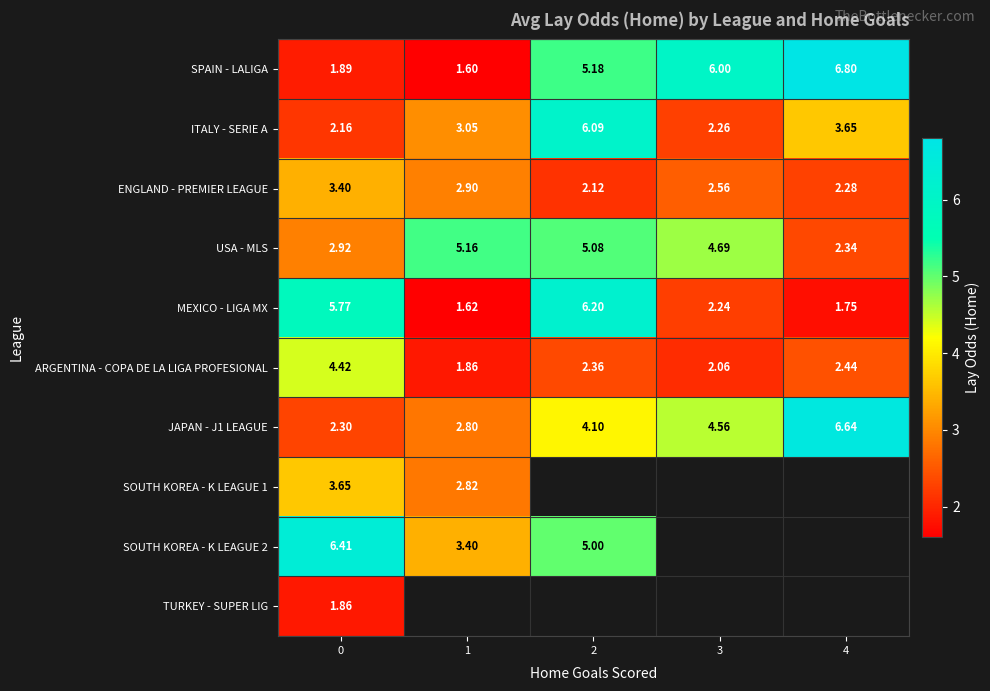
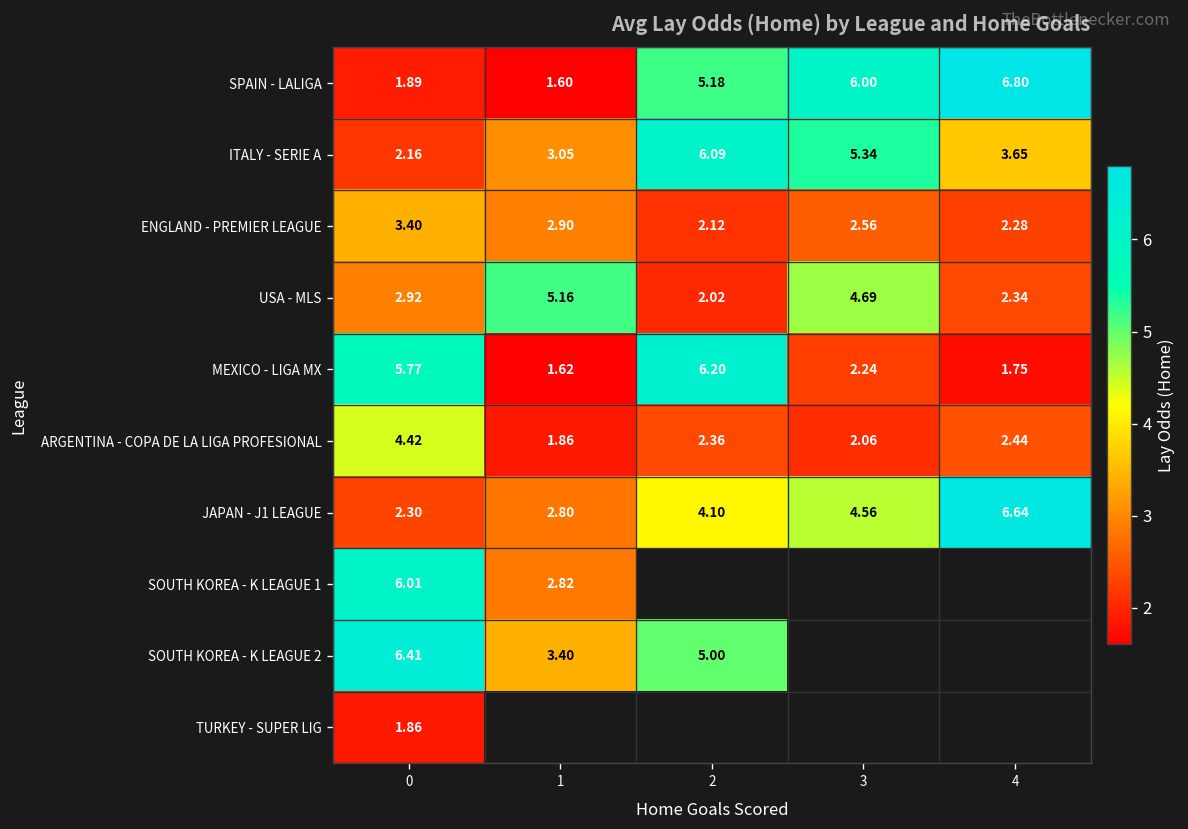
ITALY - SERIE A, 3: 2.26 -> 5.34
USA - MLS, 2: 5.08 -> 2.02
SOUTH KOREA - K LEAGUE 1, 0: 3.65 -> 6.01
